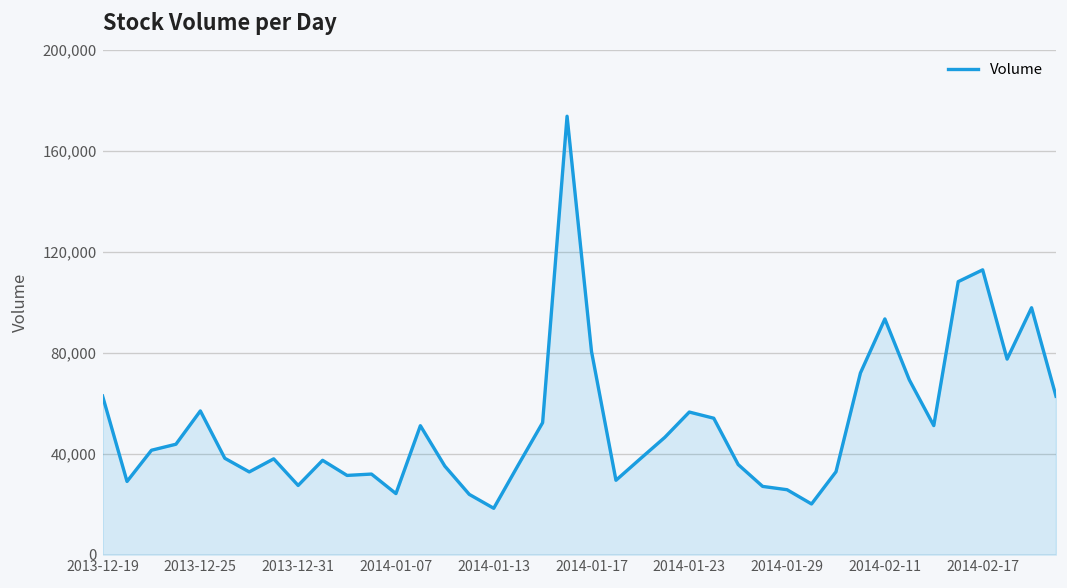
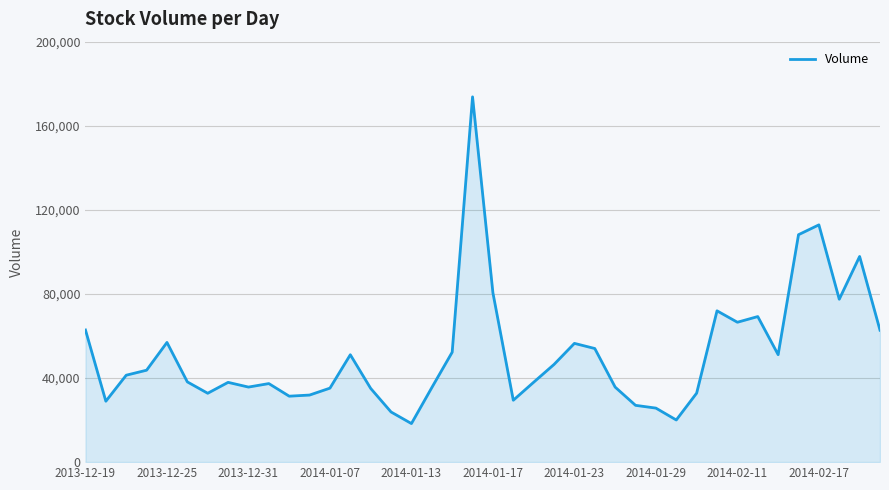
2013-12-31: 27,000 -> 36,000
2014-01-07: 24,000 -> 35,000
2014-02-11: 93,000 -> 67,000
